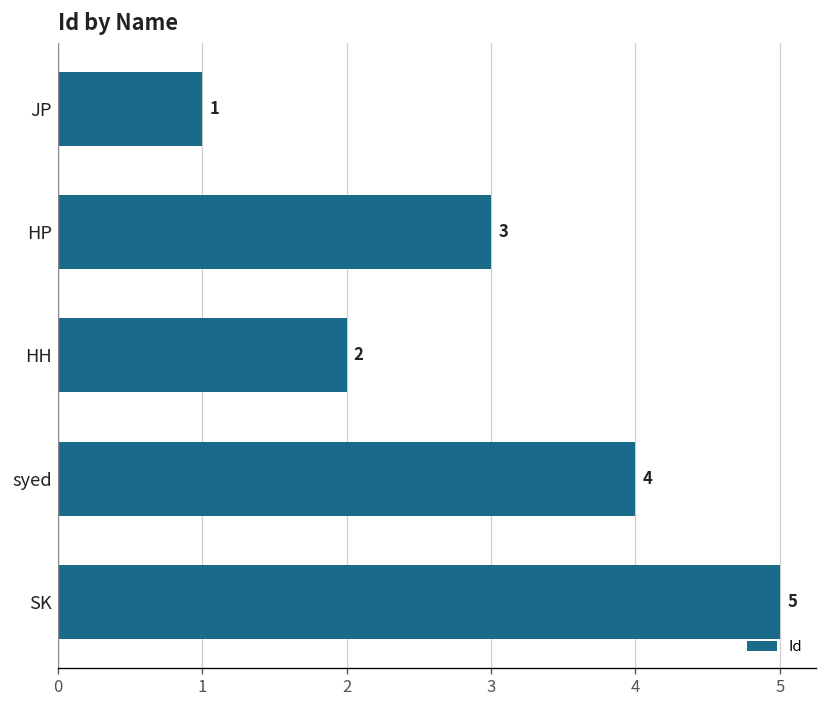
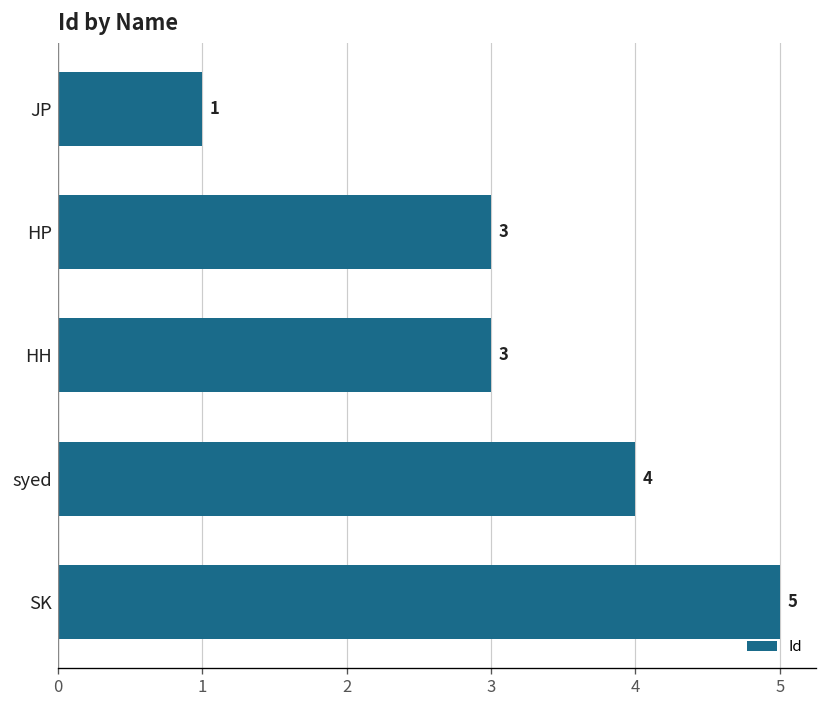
HH: 2 -> 3
